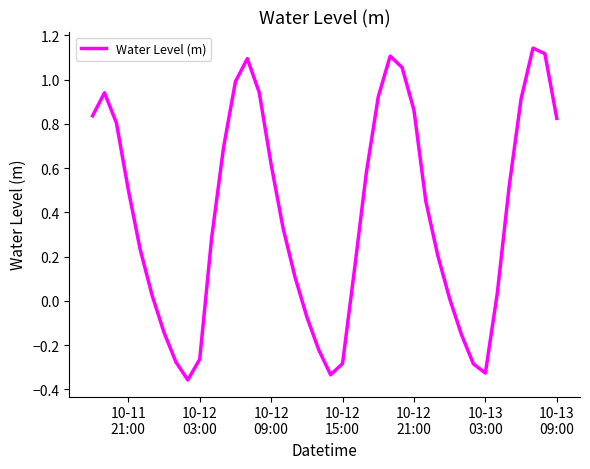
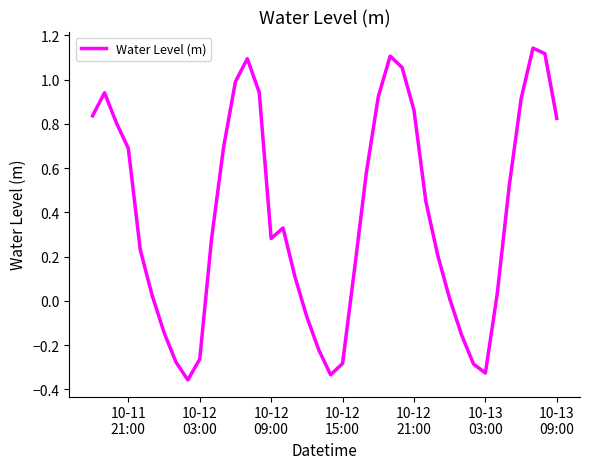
10-11 21:00: 0.50 -> 0.69
10-12 09:00: 0.62 -> 0.28
